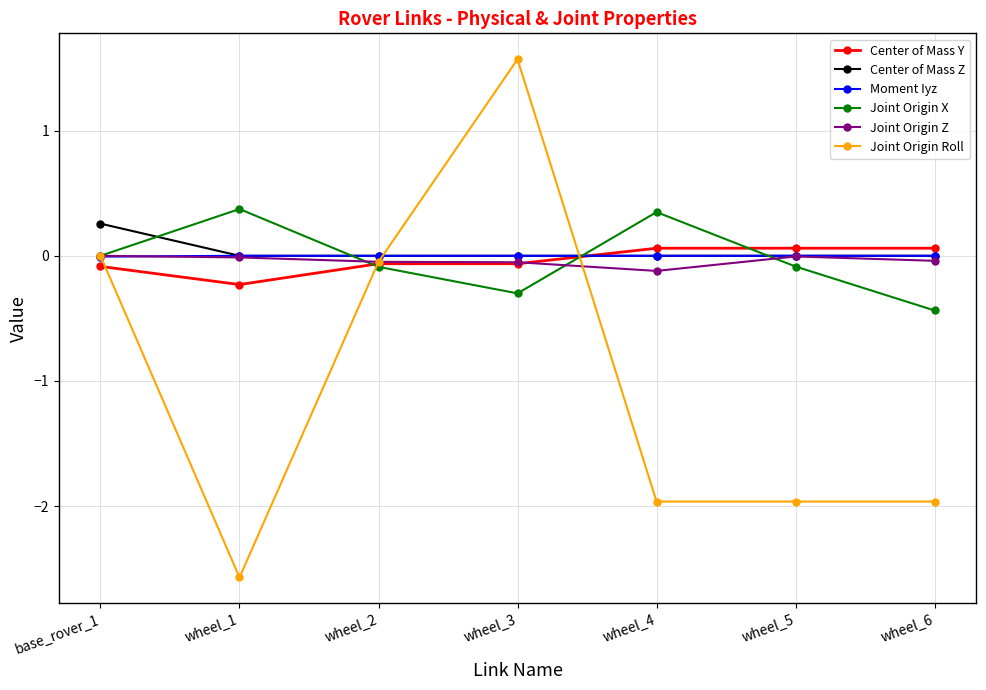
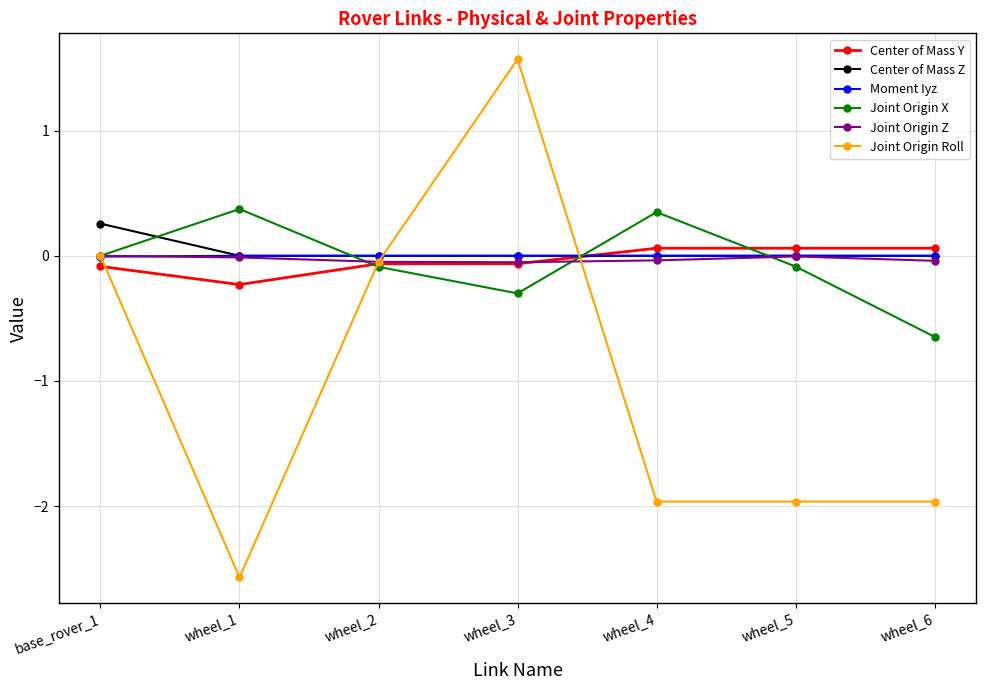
Joint Origin Z, wheel_4: -0.12 -> -0.04
Joint Origin X, wheel_6: -0.44 -> -0.65
